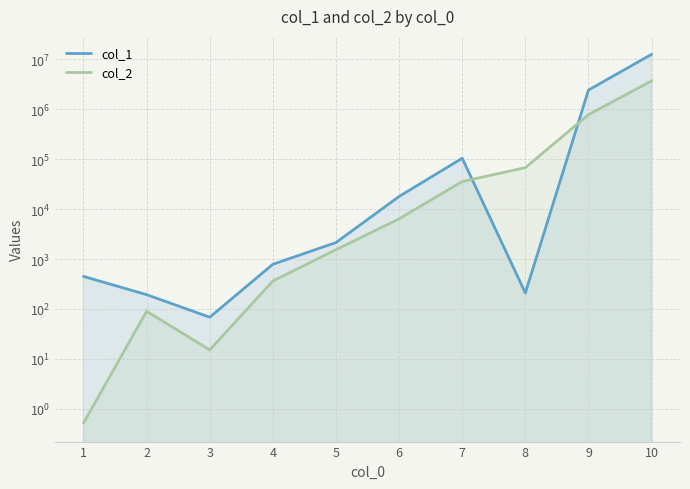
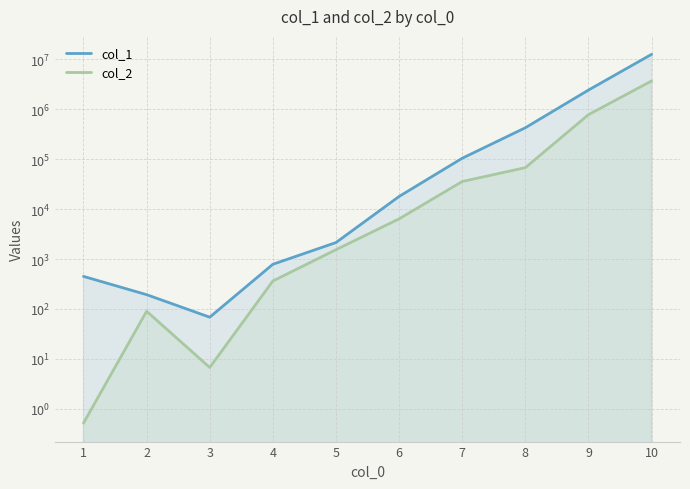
col_2, 3: 15 -> 7
col_1, 8: 210 -> 400000
